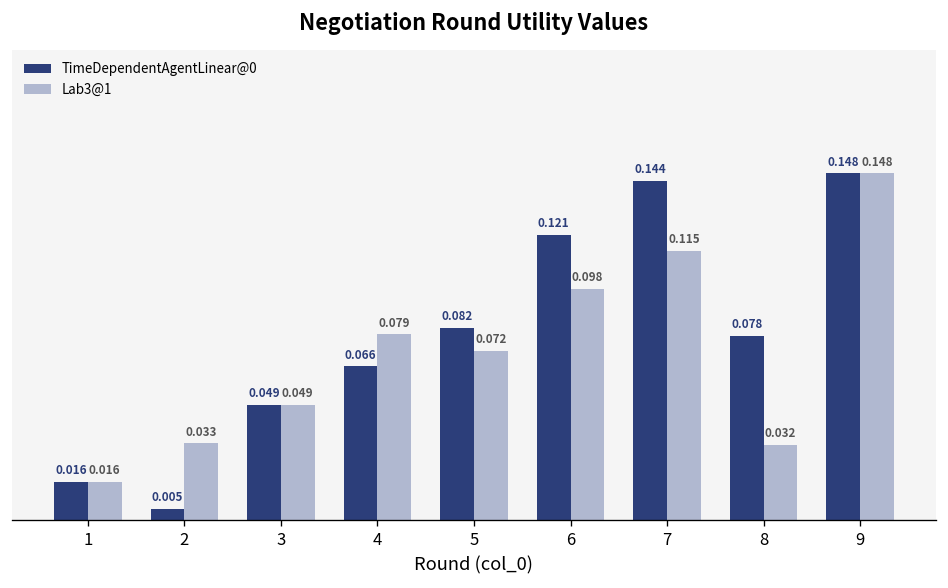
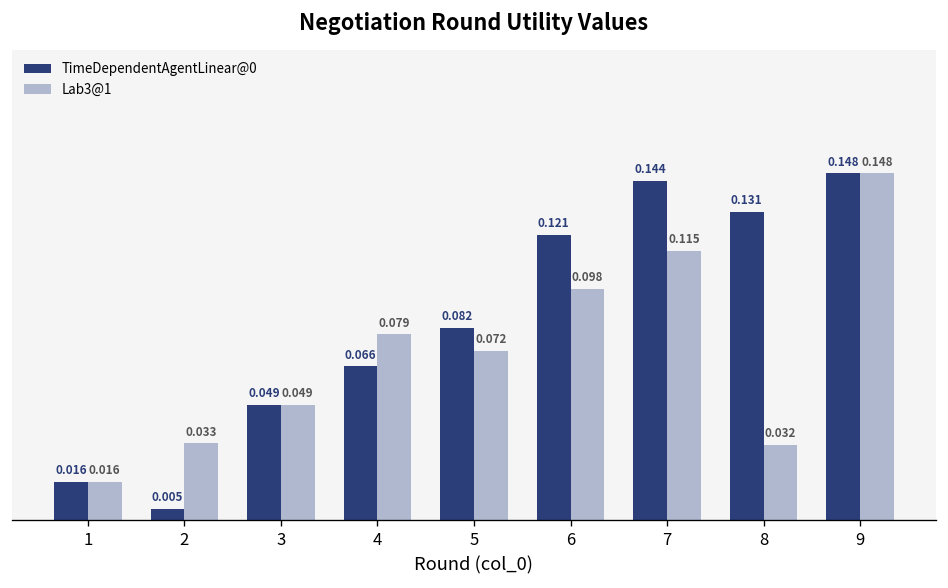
TimeDependentAgentLinear@0, 8: 0.078 -> 0.131
